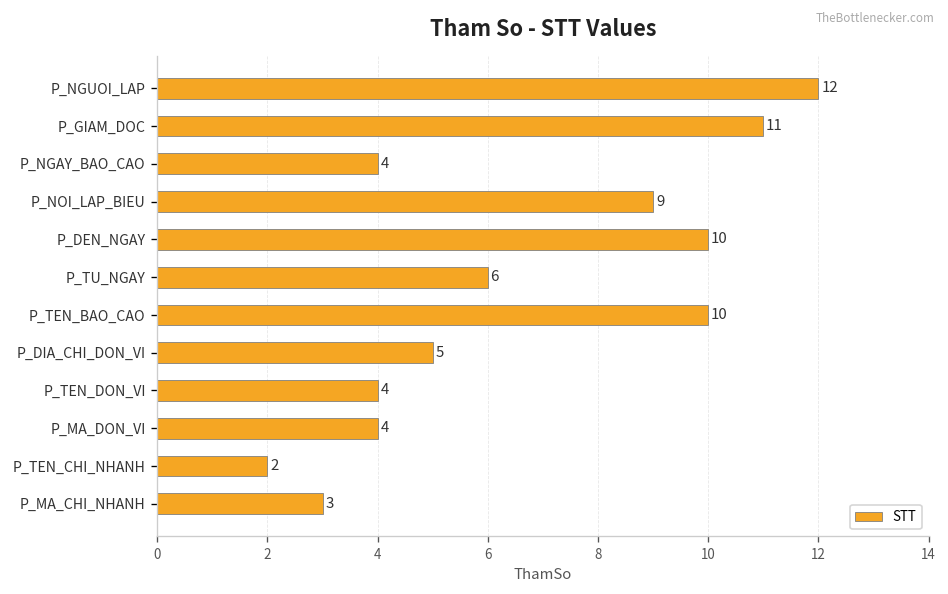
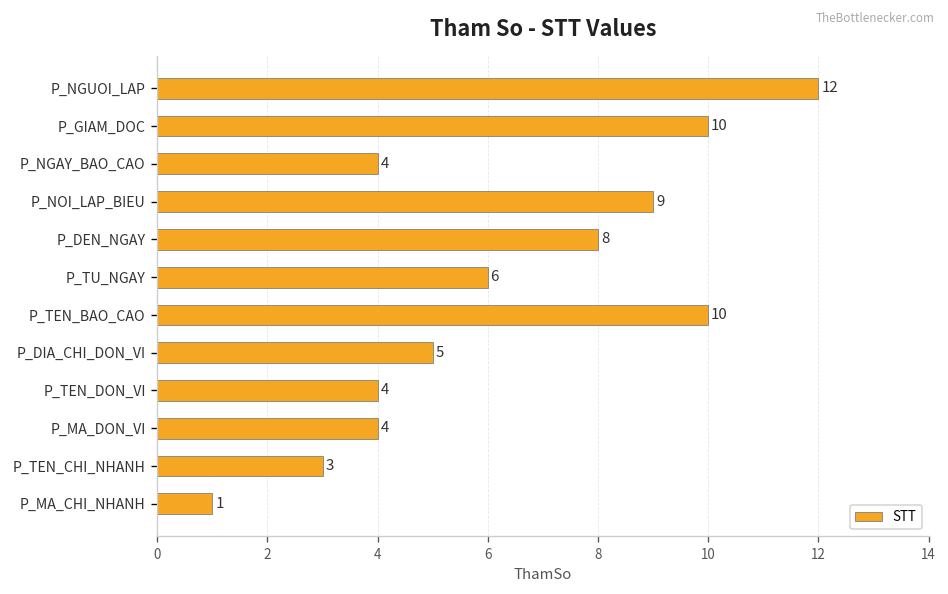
P_GIAM_DOC: 11 -> 10
P_DEN_NGAY: 10 -> 8
P_TEN_CHI_NHANH: 2 -> 3
P_MA_CHI_NHANH: 3 -> 1
